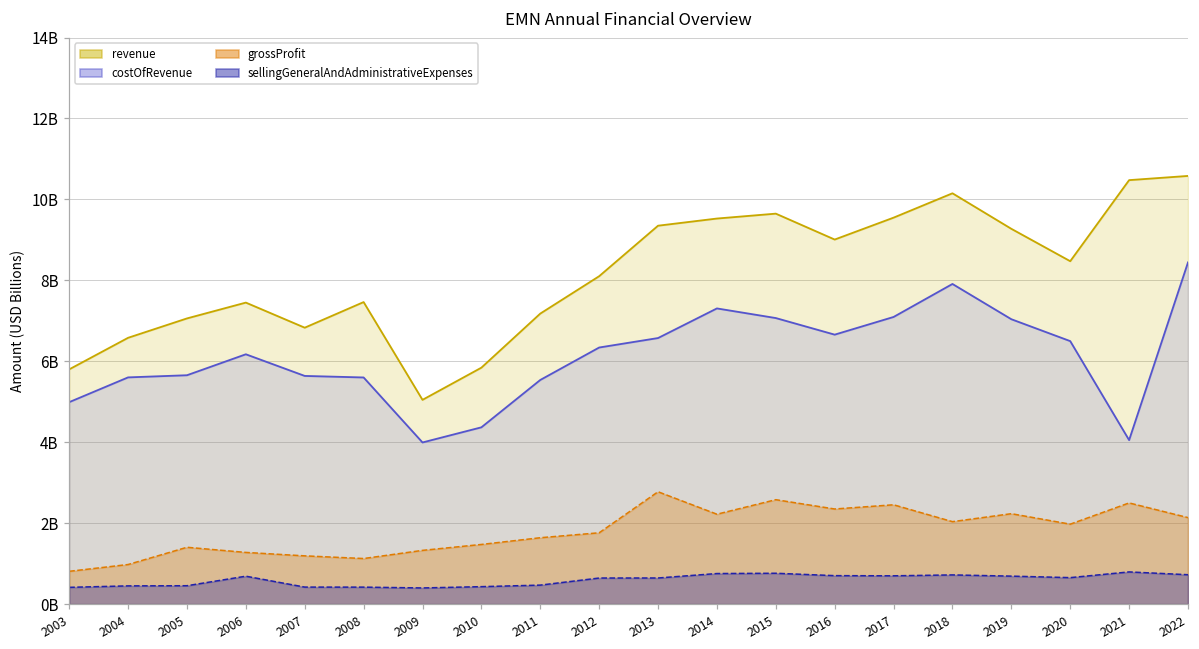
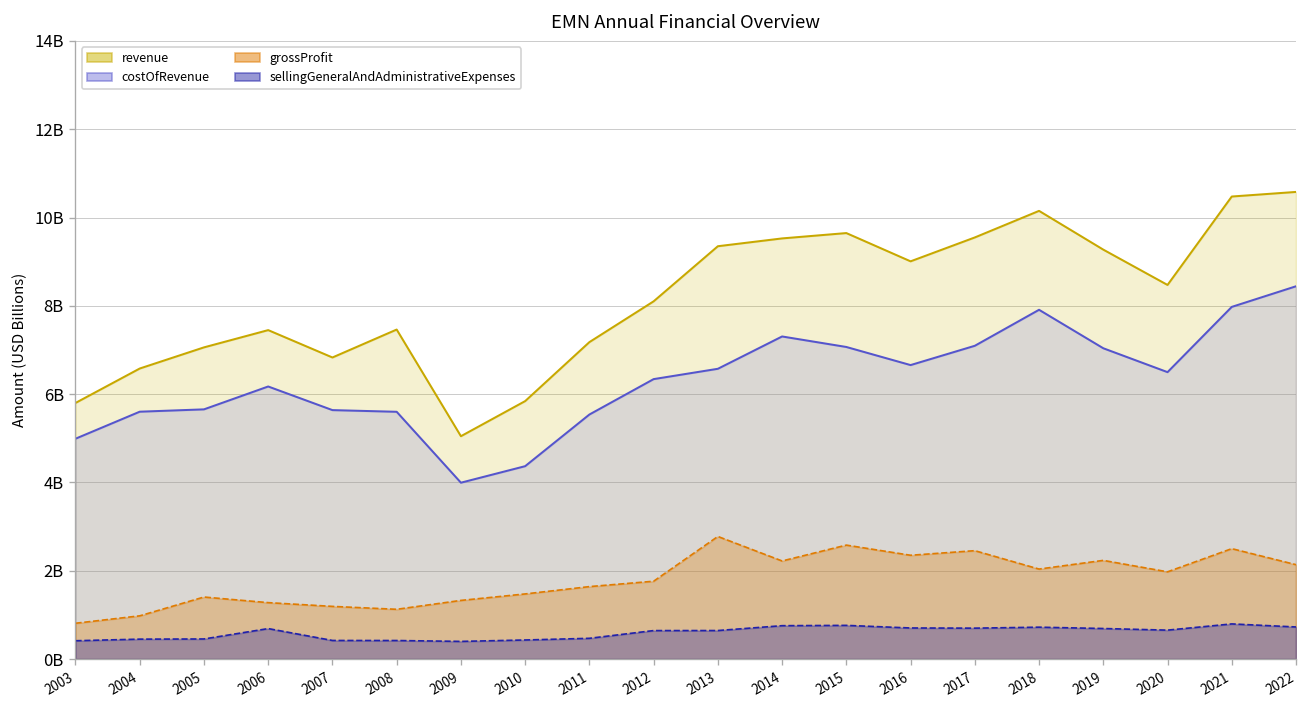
costOfRevenue, 2021: 4100000000 -> 8000000000
